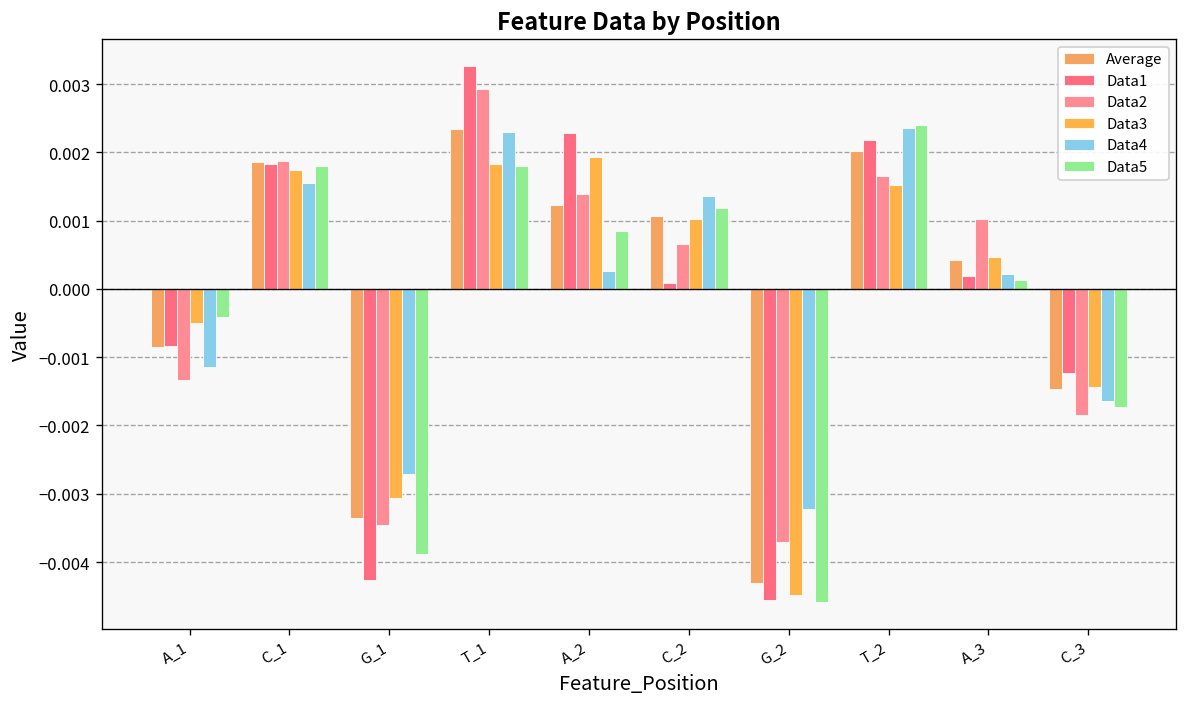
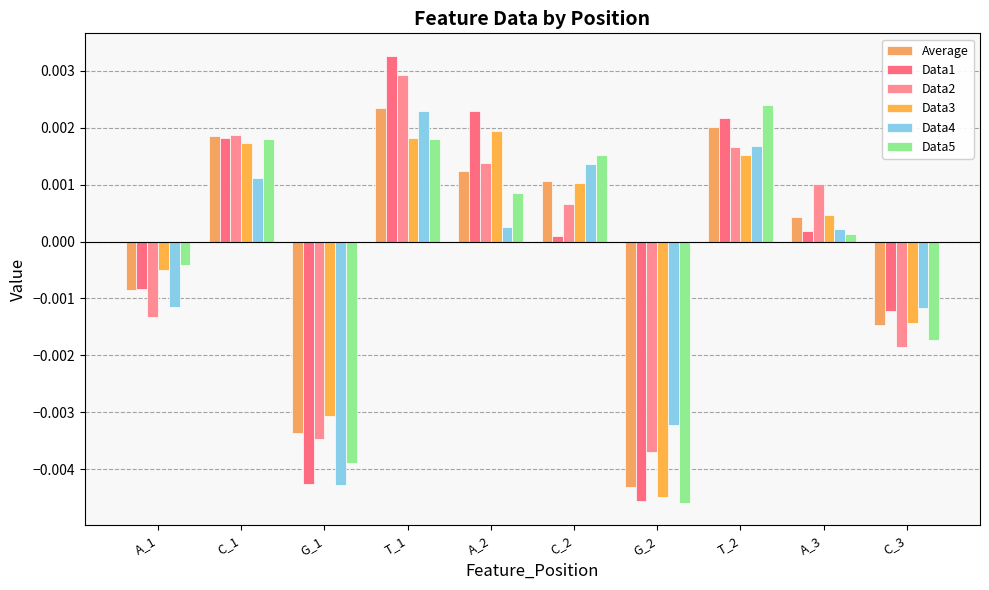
Data4, C_1: 0.0016 -> 0.0011
Data4, G_1: -0.0027 -> -0.0043
Data5, C_2: 0.0012 -> 0.0015
Data4, T_2: 0.0024 -> 0.0017
Data4, C_3: -0.0016 -> -0.0012
